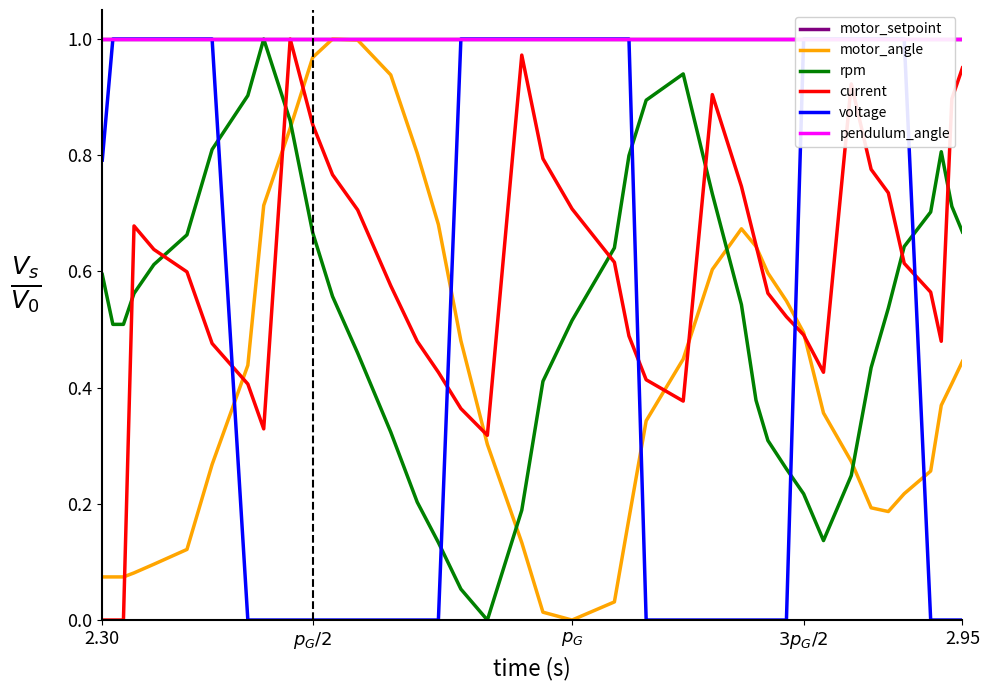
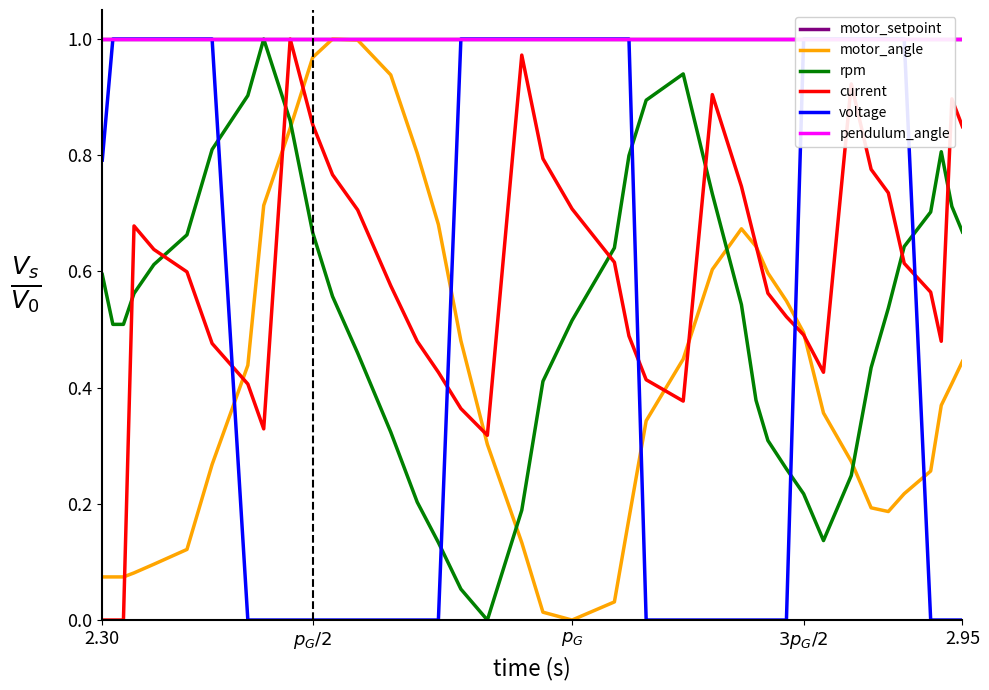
current, 2.95: 0.95 -> 0.85
